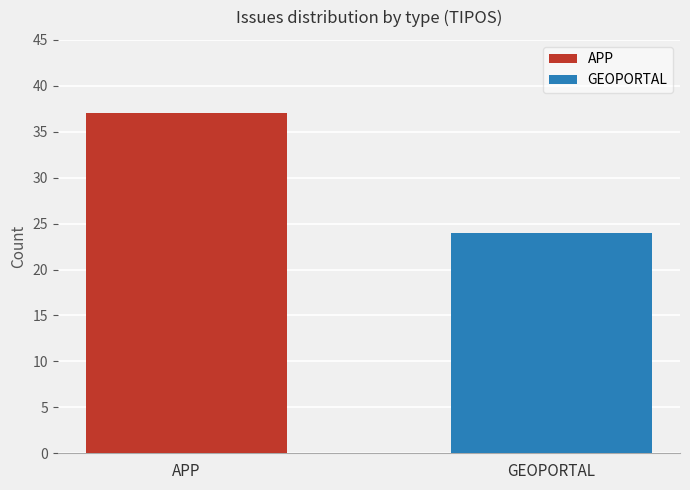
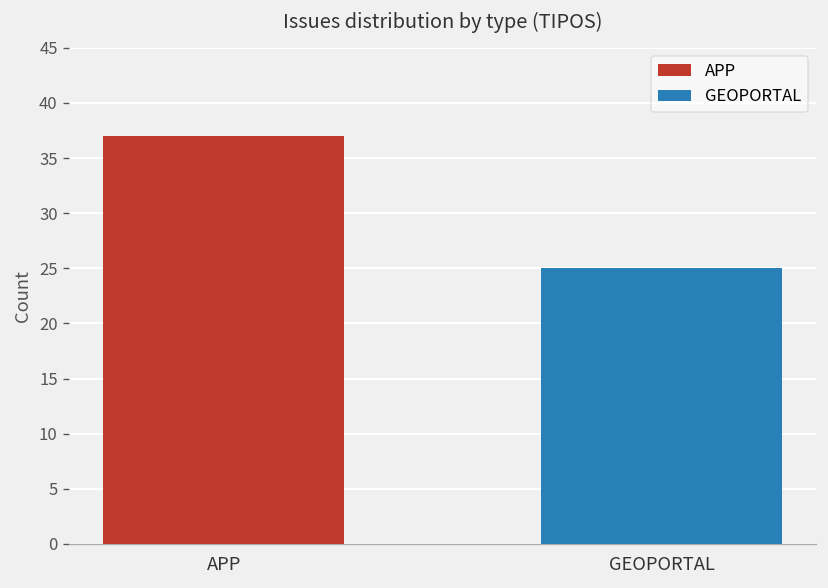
GEOPORTAL: 24 -> 25
